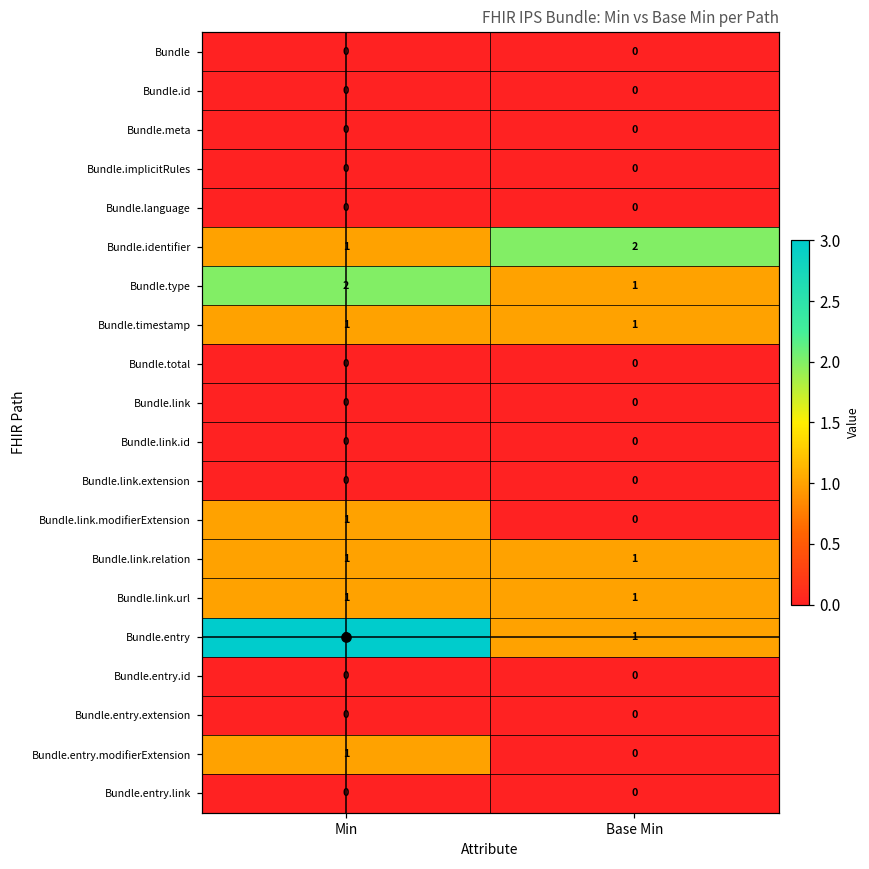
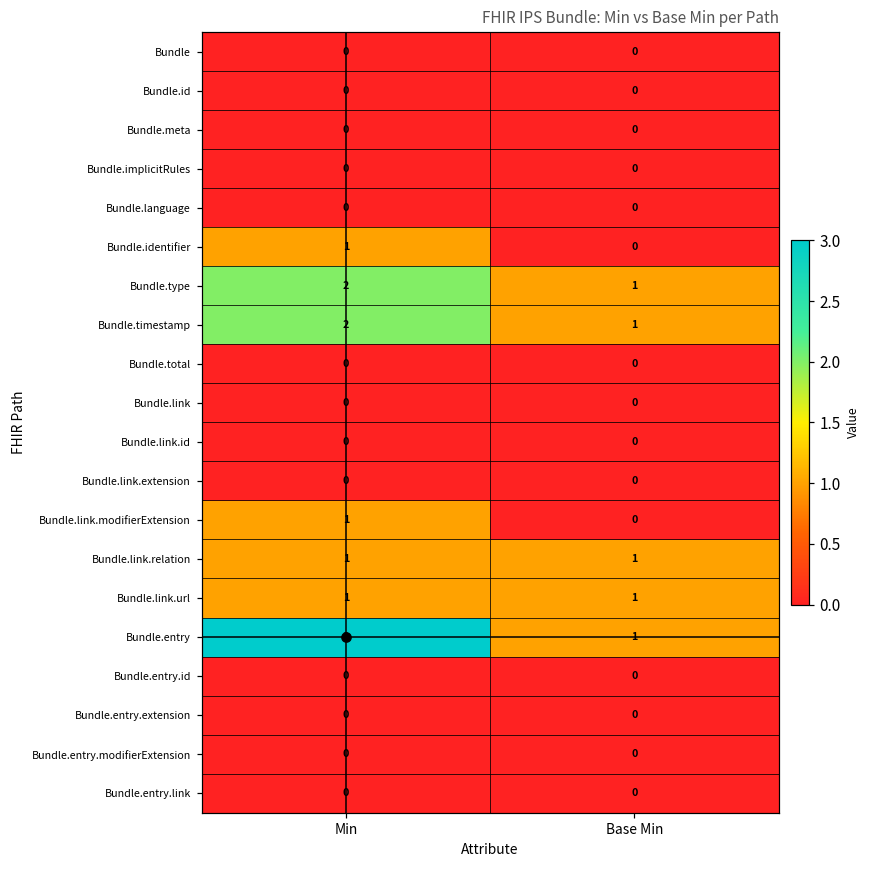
Bundle.identifier, Base Min: 2 -> 0
Bundle.timestamp, Min: 1 -> 2
Bundle.entry.modifierExtension, Min: 1 -> 0
